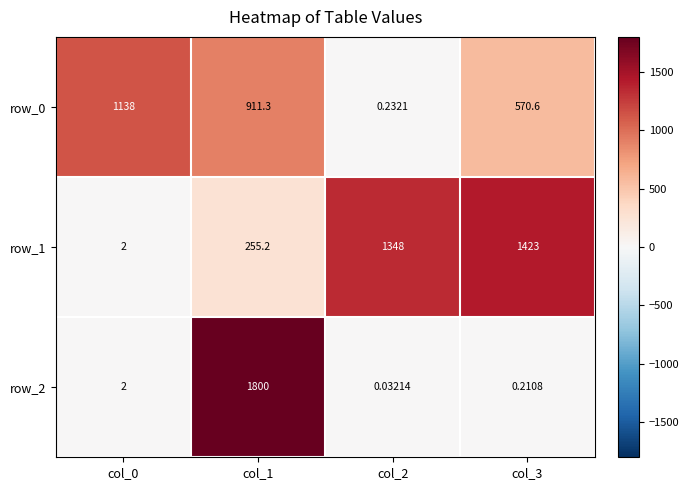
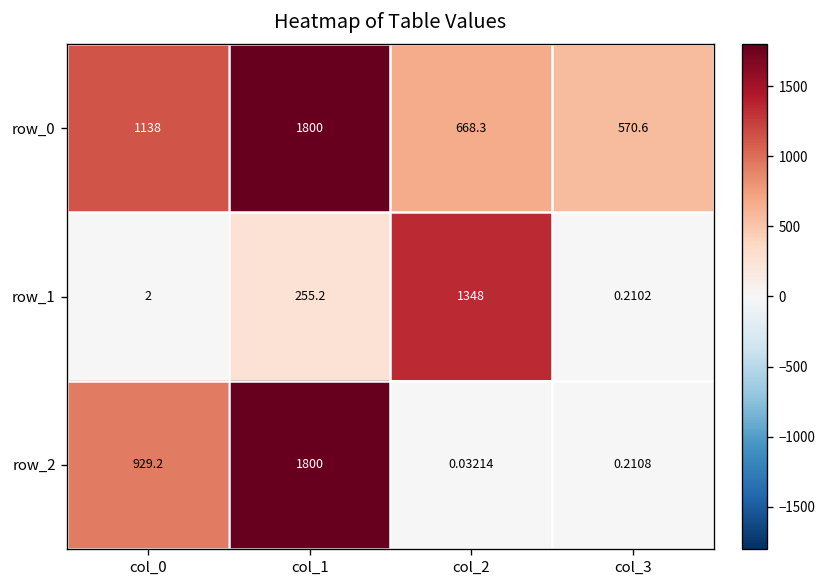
row_0, col_1: 911.3 -> 1800
row_0, col_2: 0.2321 -> 668.3
row_1, col_3: 1423 -> 0.2102
row_2, col_0: 2 -> 929.2
